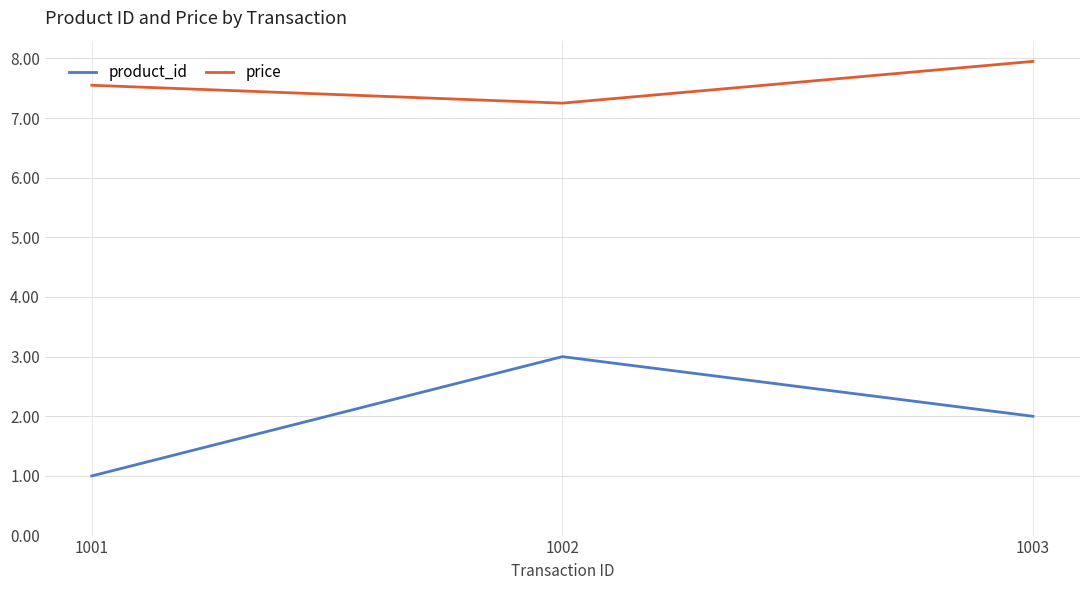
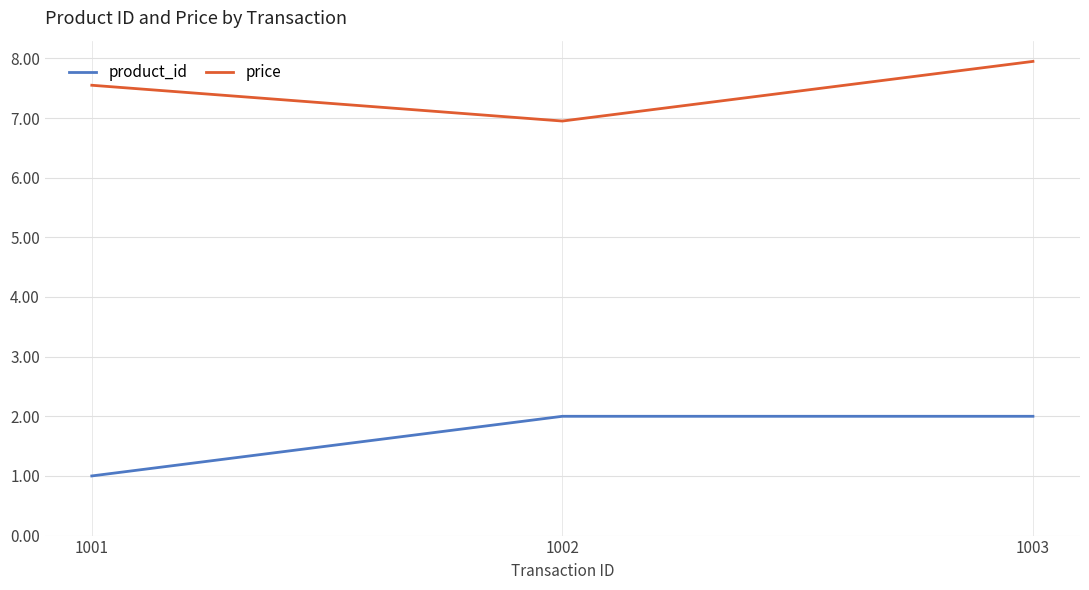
product_id, 1002: 3 -> 2
price, 1002: 7.3 -> 7.0
